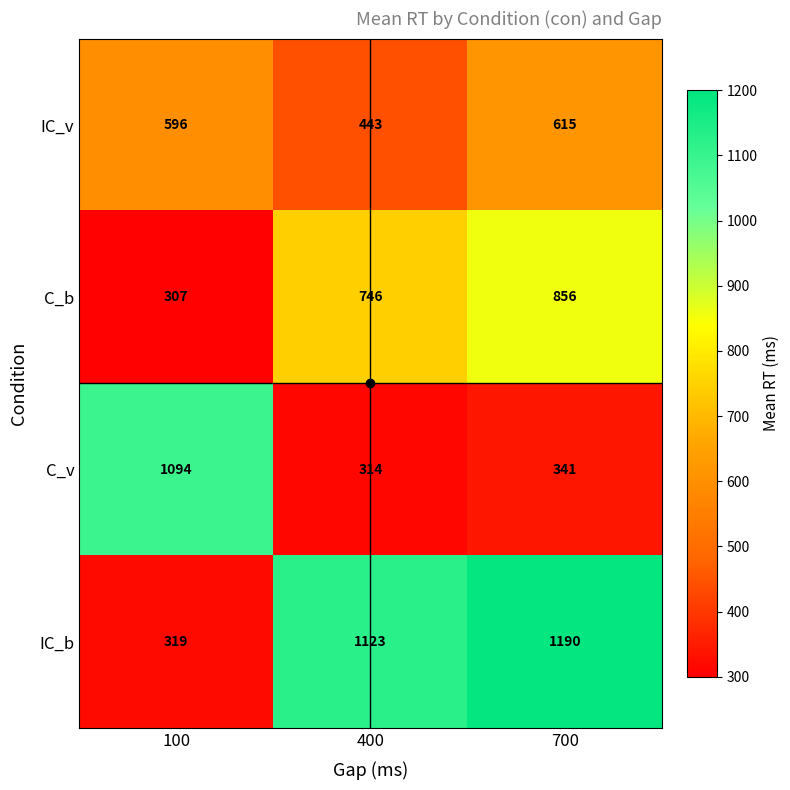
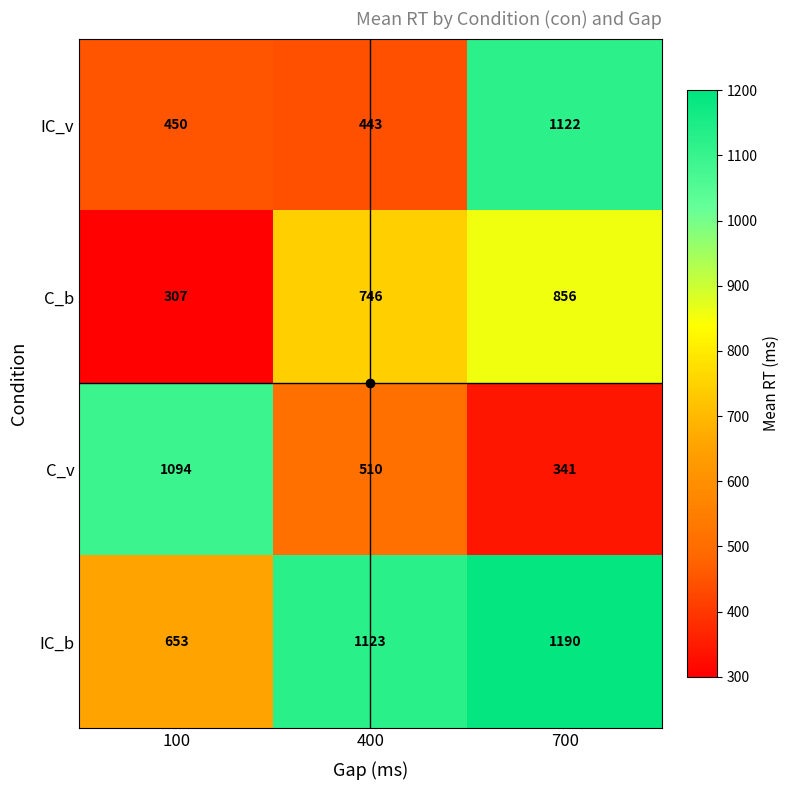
IC_v, 100: 596 -> 450
IC_v, 700: 615 -> 1122
C_v, 400: 314 -> 510
IC_b, 100: 319 -> 653
